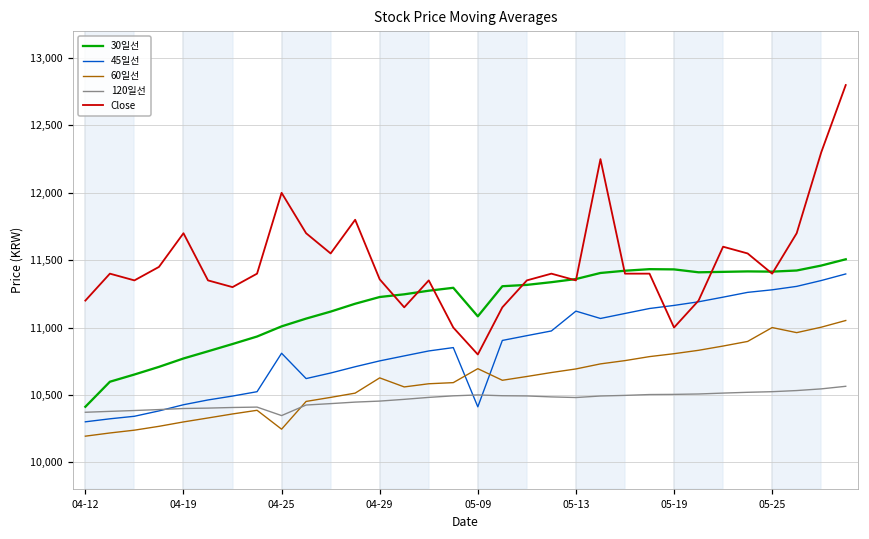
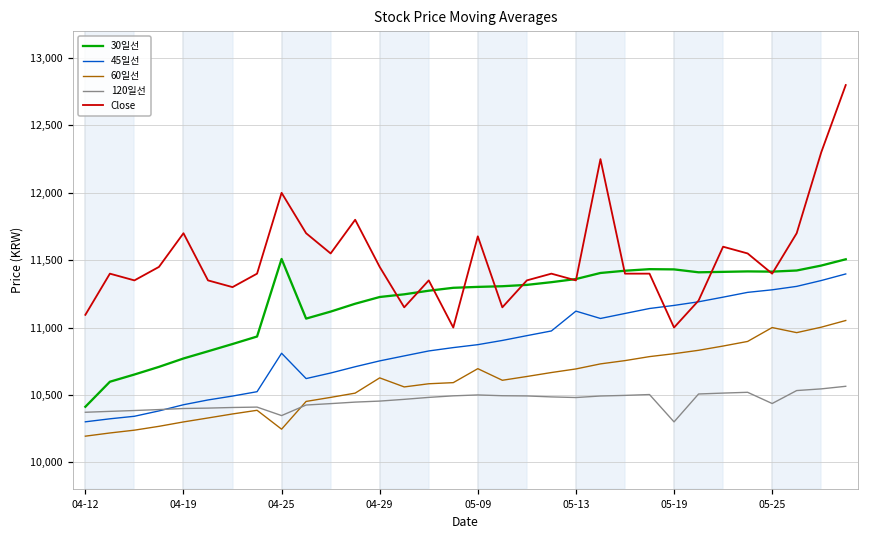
Close, 04-12: 11,200 -> 11,090
30일선, 04-25: 11,010 -> 11,510
Close, 04-29: 11,360 -> 11,450
30일선, 05-09: 11,080 -> 11,300
45일선, 05-09: 10,410 -> 10,870
Close, 05-09: 10,800 -> 11,680
120일선, 05-19: 10,500 -> 10,300
120일선, 05-25: 10,520 -> 10,440
